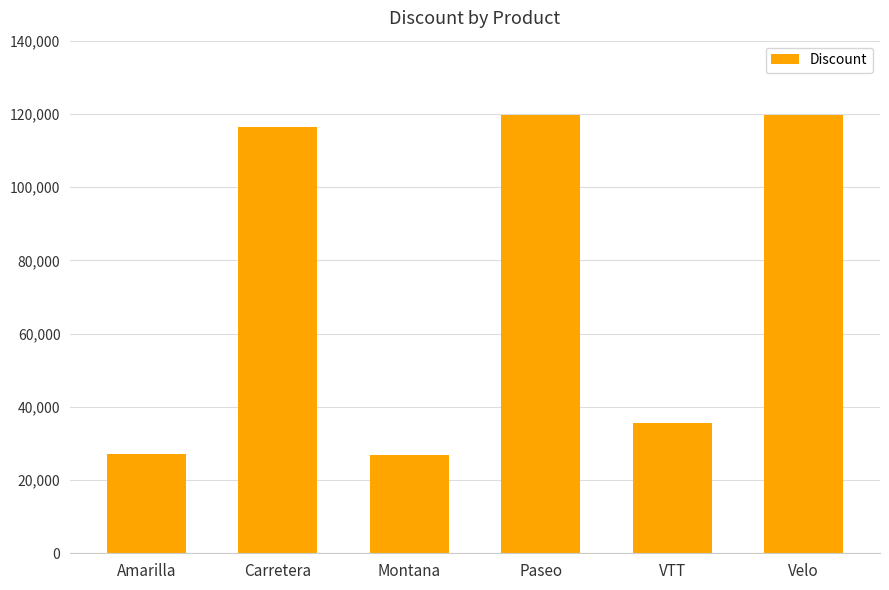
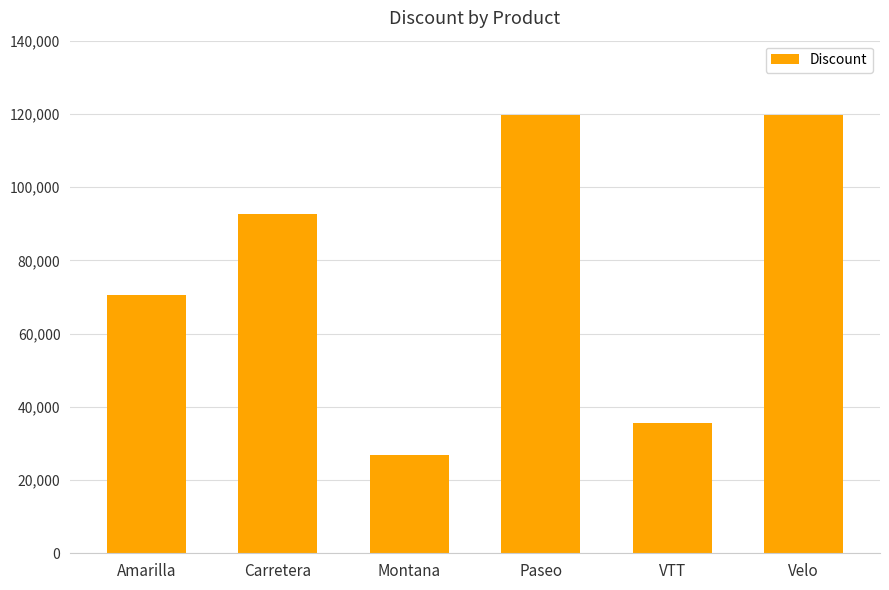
Amarilla: 27,000 -> 70,000
Carretera: 116,000 -> 93,000
